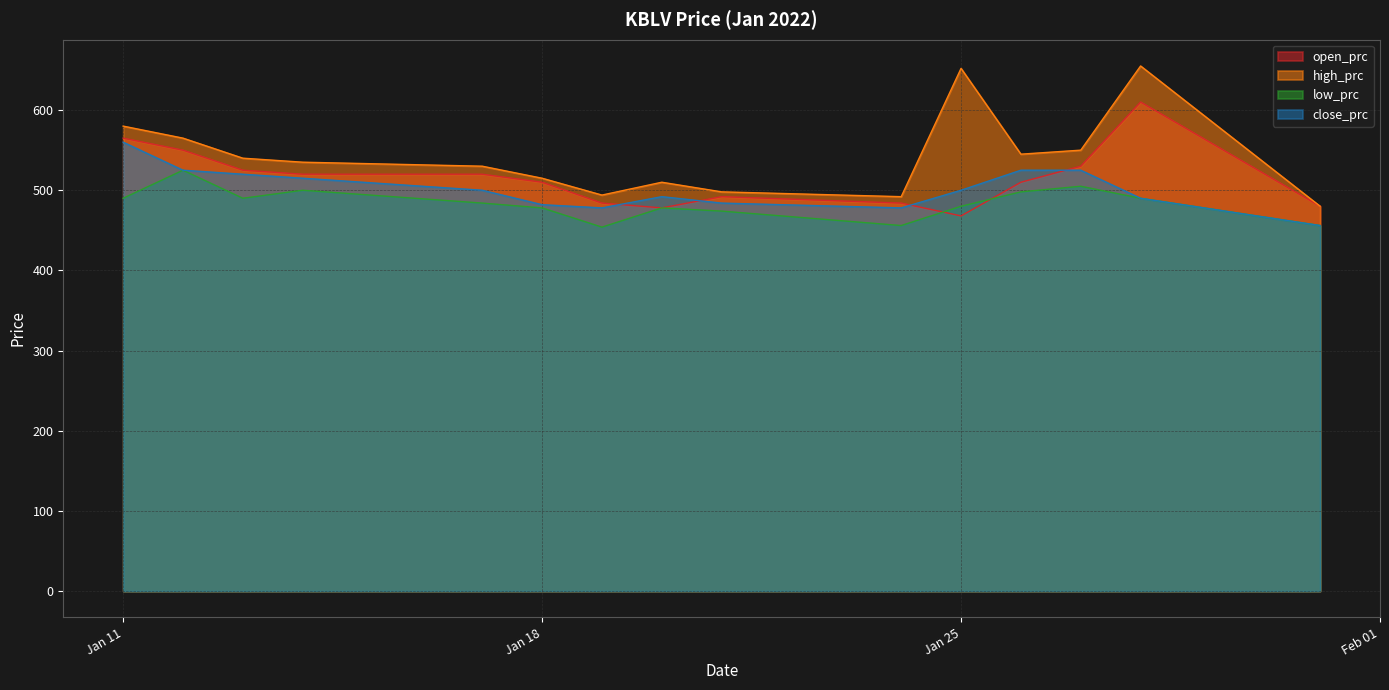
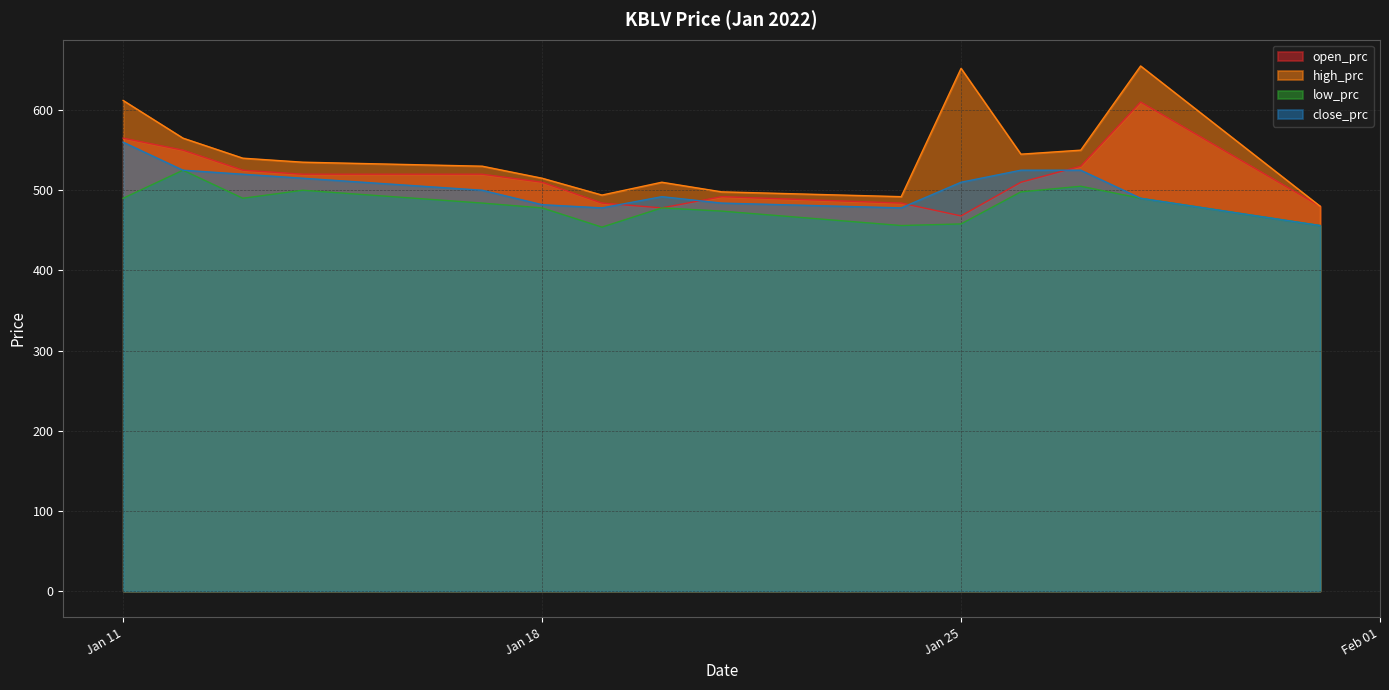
high_prc, Jan 11: 580 -> 610
low_prc, Jan 25: 480 -> 460
close_prc, Jan 25: 500 -> 510
